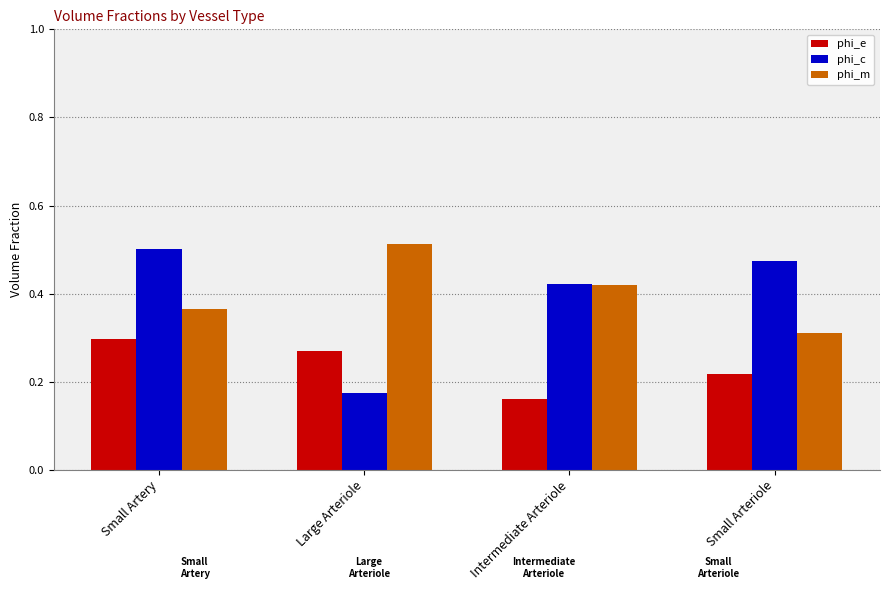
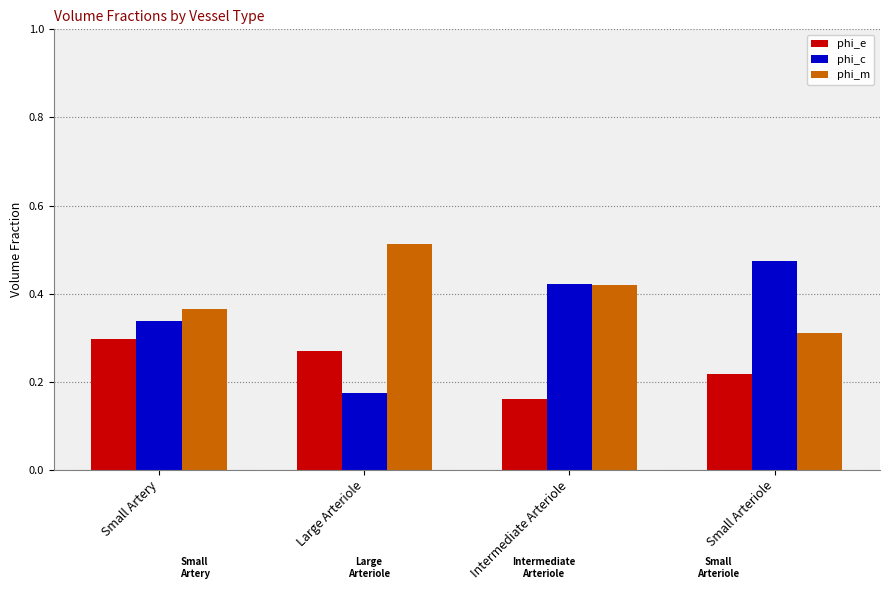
phi_c, Small Artery: 0.50 -> 0.34
